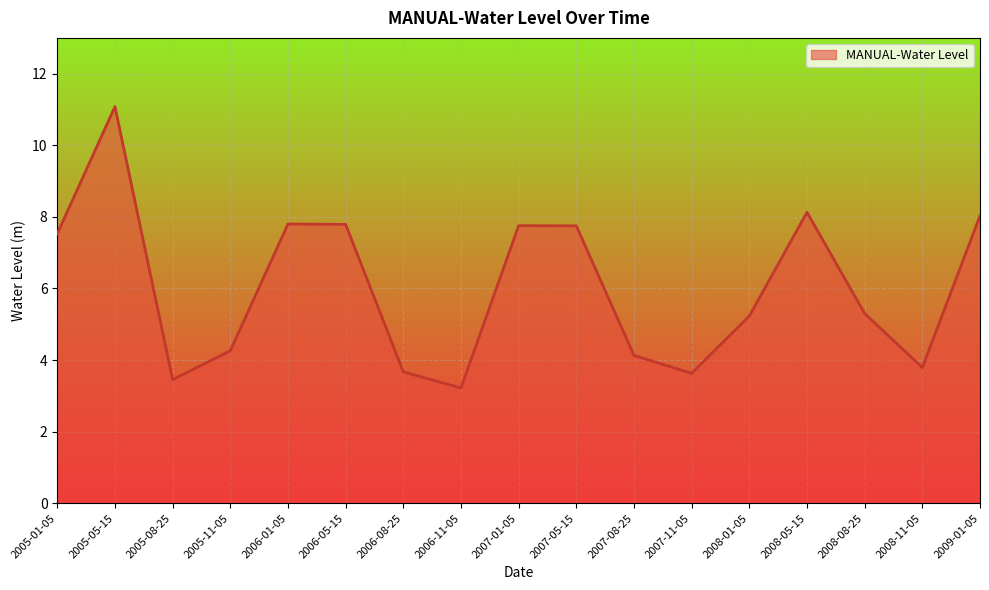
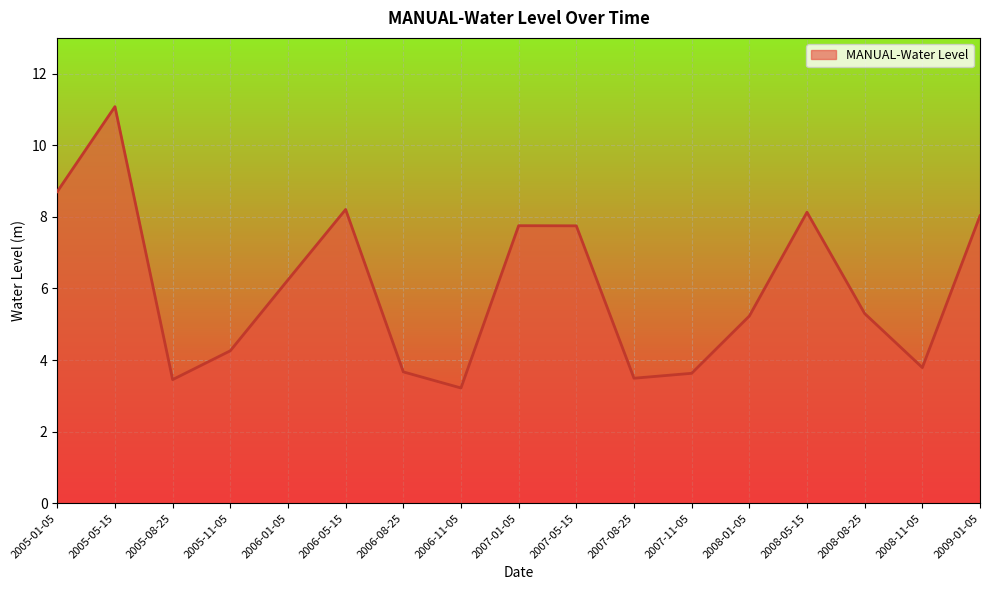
2005-01-05: 7.5 -> 8.7
2006-01-05: 7.8 -> 6.2
2006-05-15: 7.8 -> 8.2
2007-08-25: 4.1 -> 3.5
